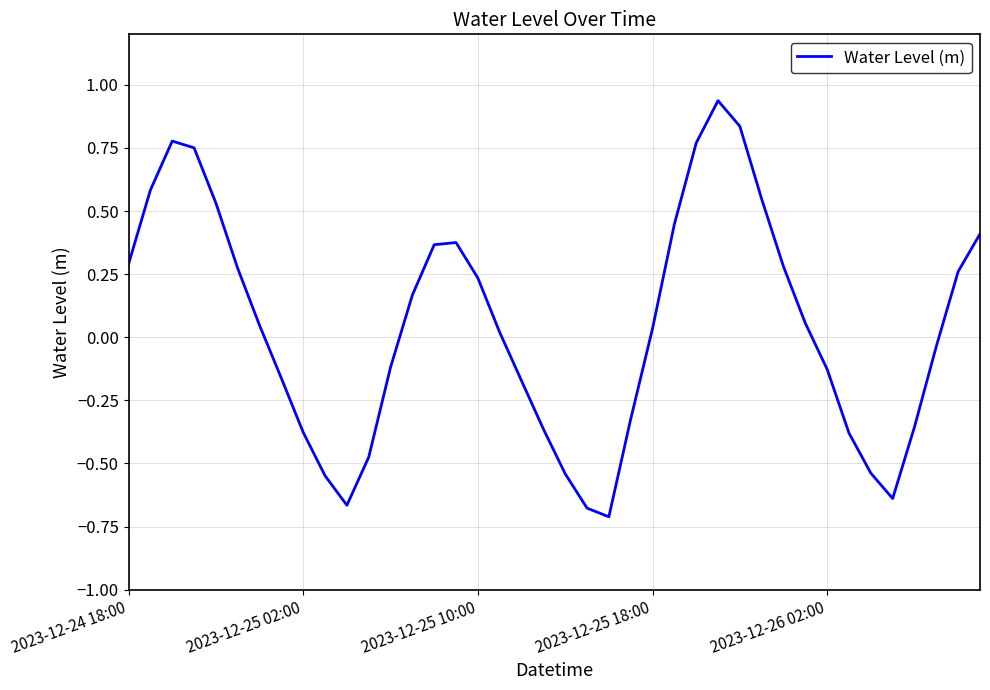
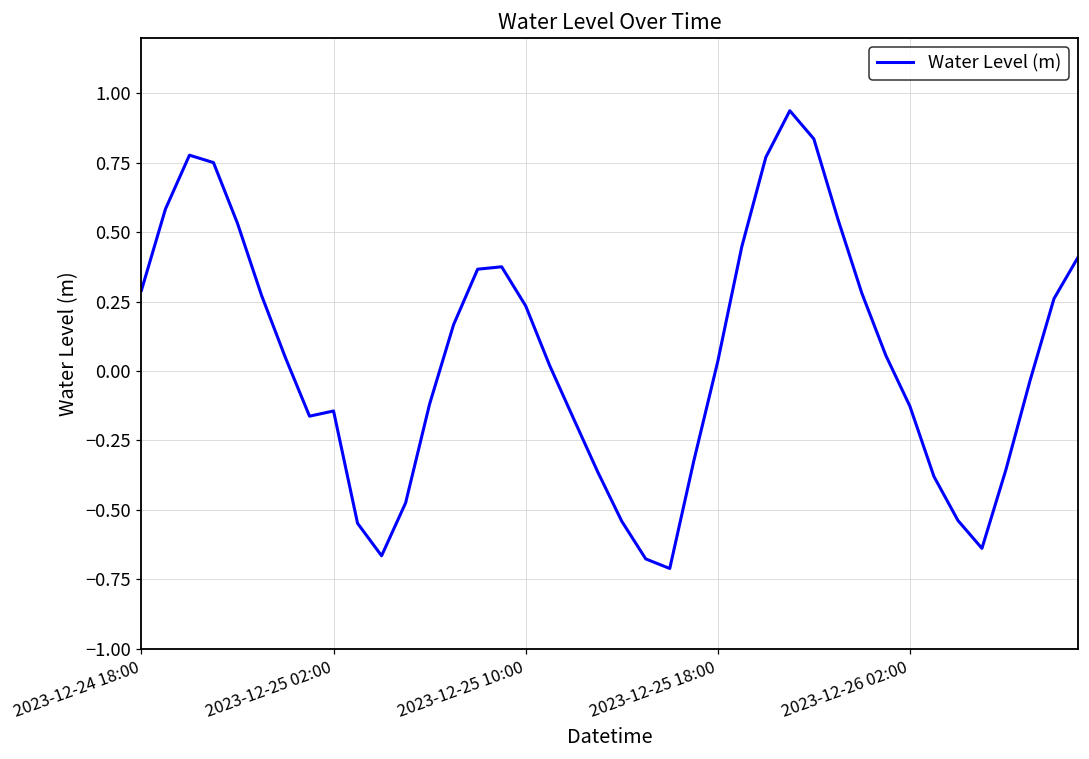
2023-12-25 02:00: -0.38 -> -0.14
